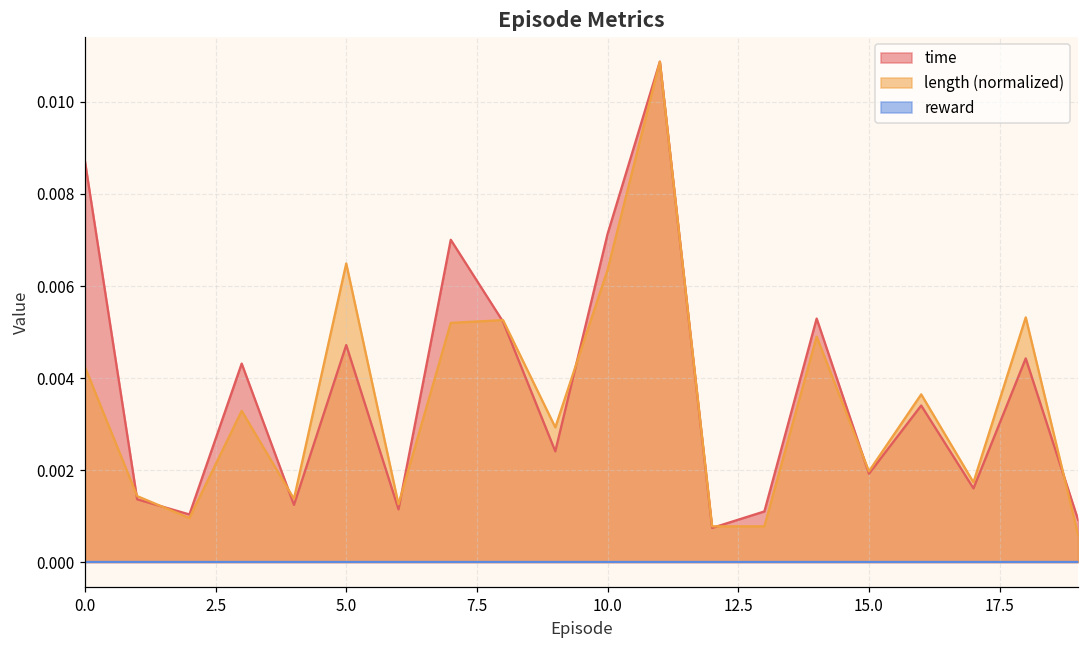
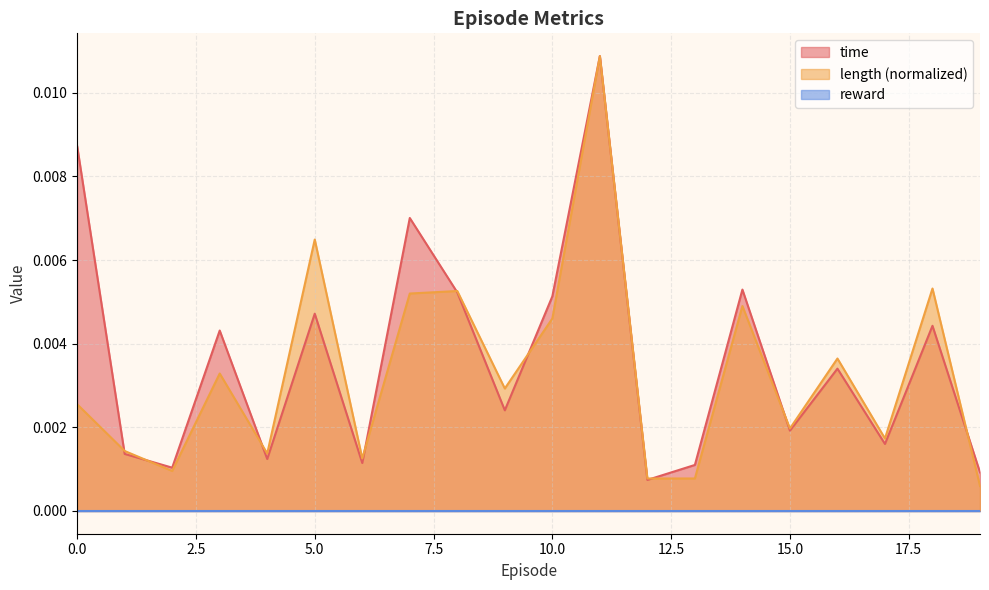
length (normalized), 0.0: 0.0042 -> 0.0026
time, 10.0: 0.0071 -> 0.0051
length (normalized), 10.0: 0.0064 -> 0.0046
